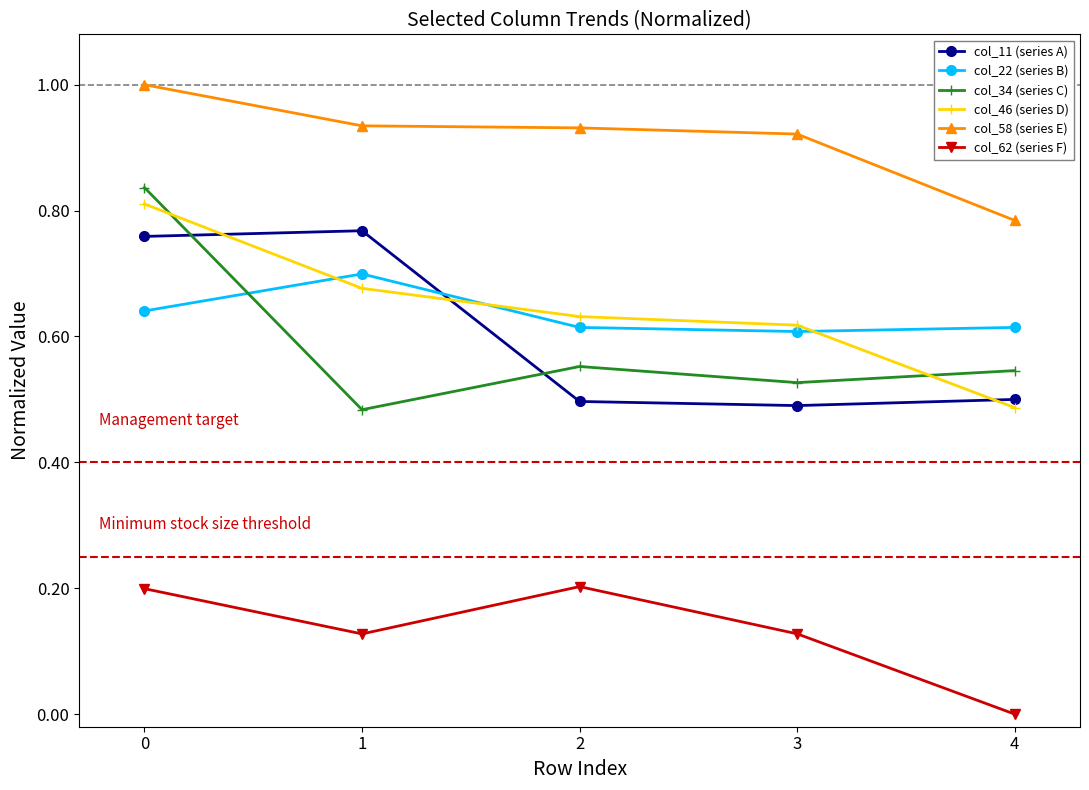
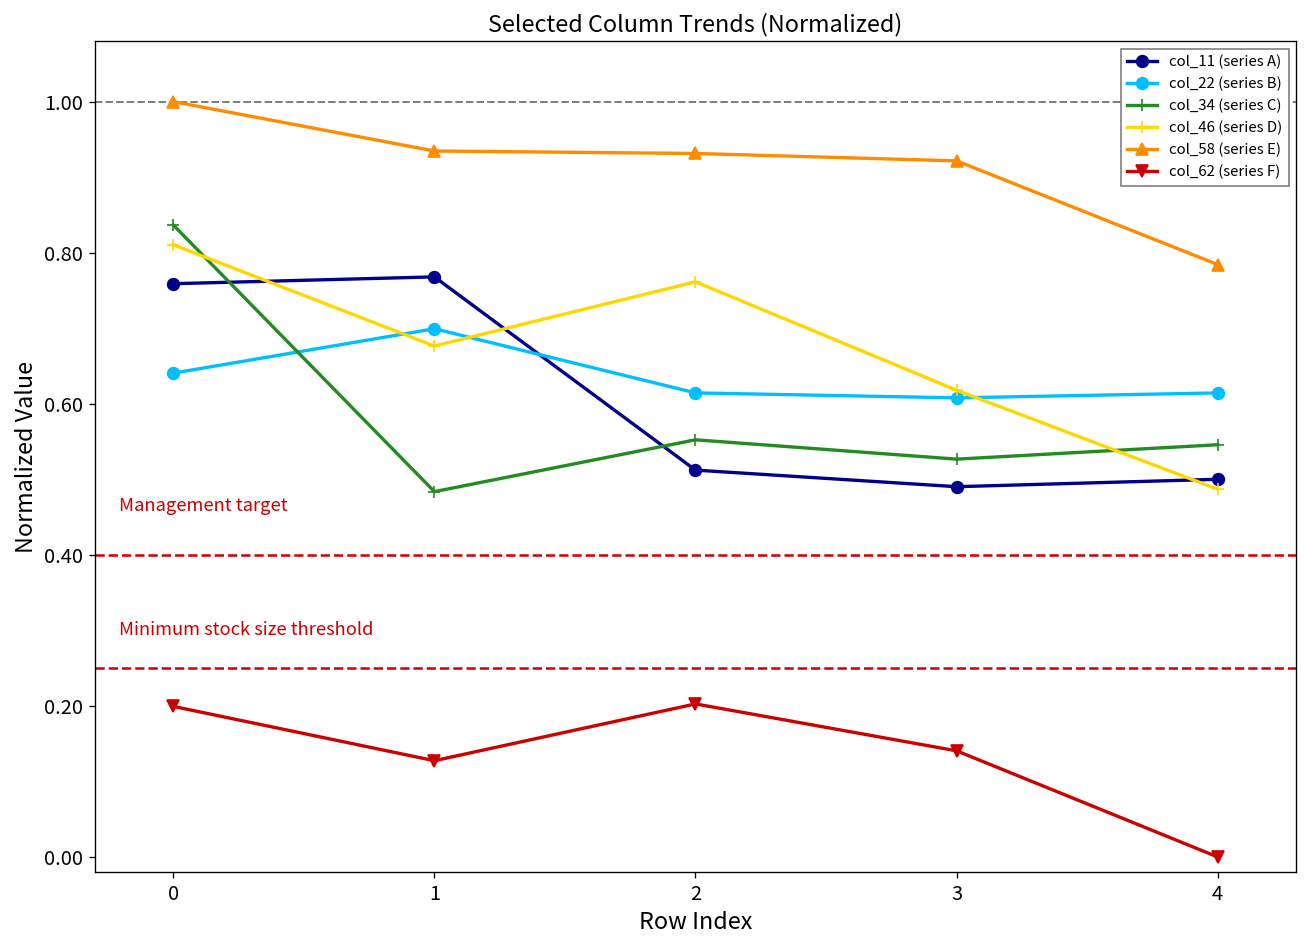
col_11 (series A), 2: 0.50 -> 0.51
col_46 (series D), 2: 0.63 -> 0.76
col_62 (series F), 3: 0.13 -> 0.14
